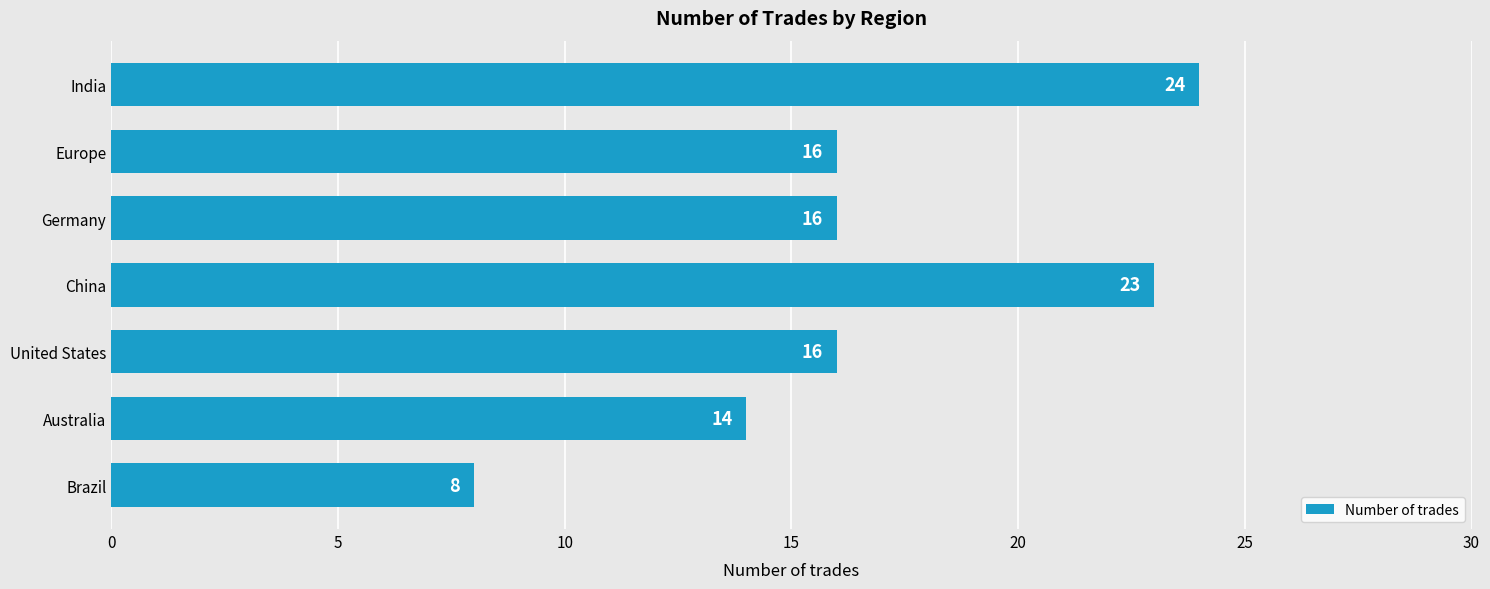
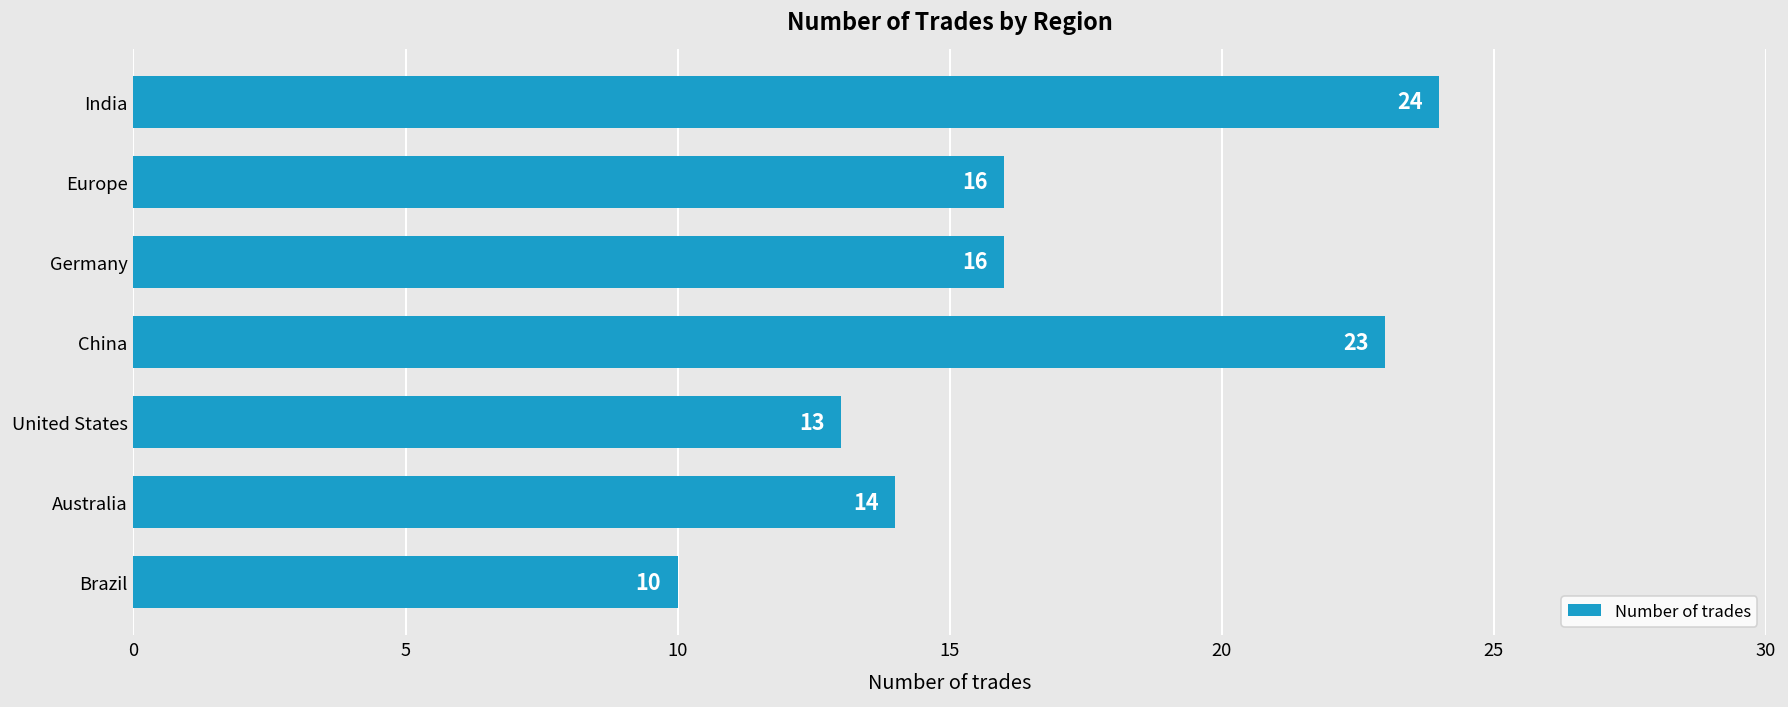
United States: 16 -> 13
Brazil: 8 -> 10
